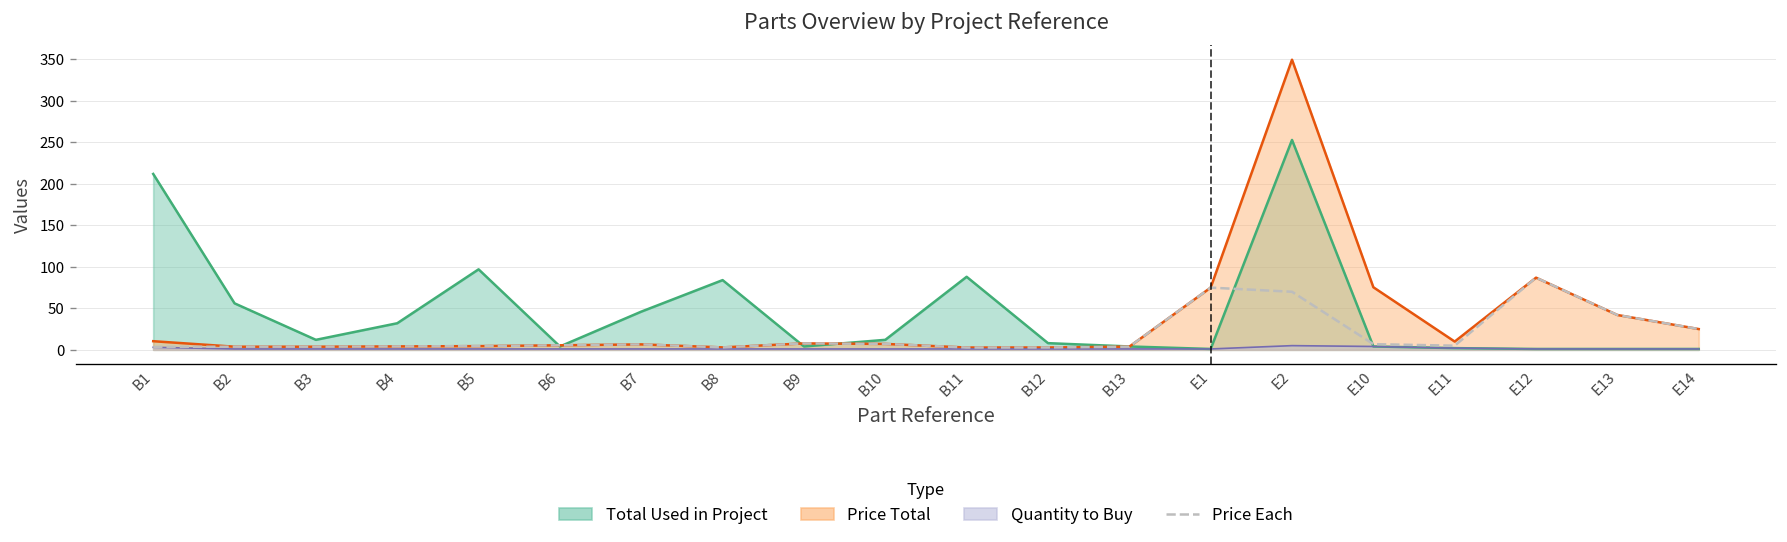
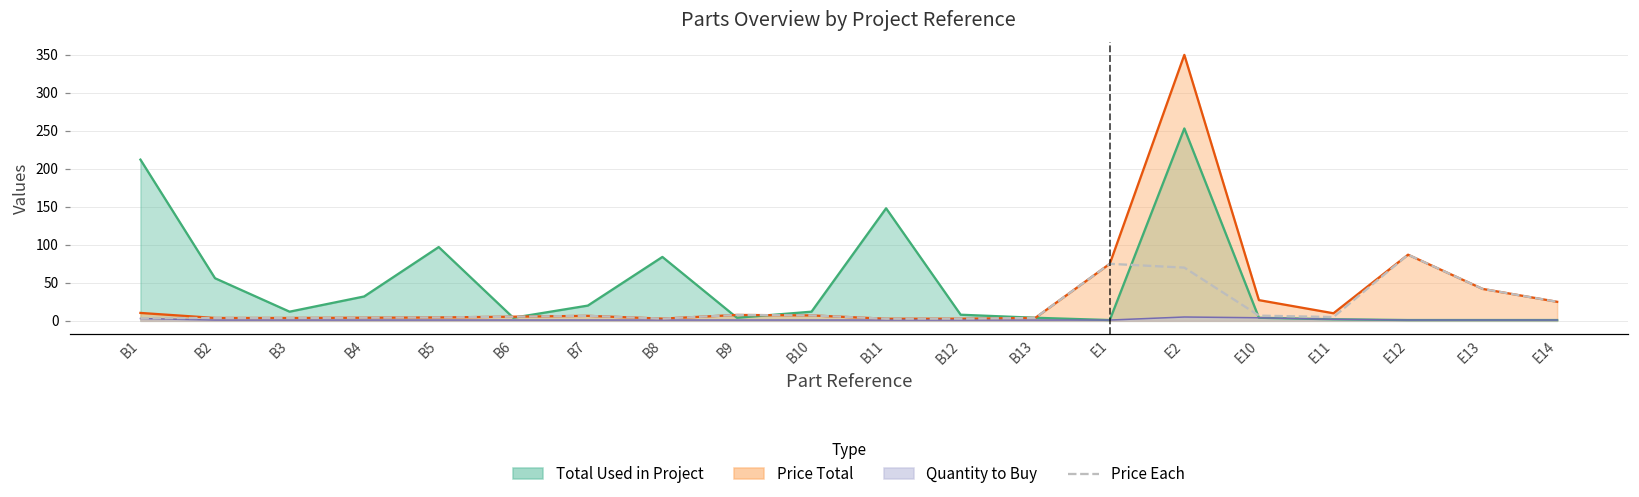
Total Used in Project, B7: 50 -> 20
Total Used in Project, B11: 90 -> 150
Price Total, E10: 80 -> 30
